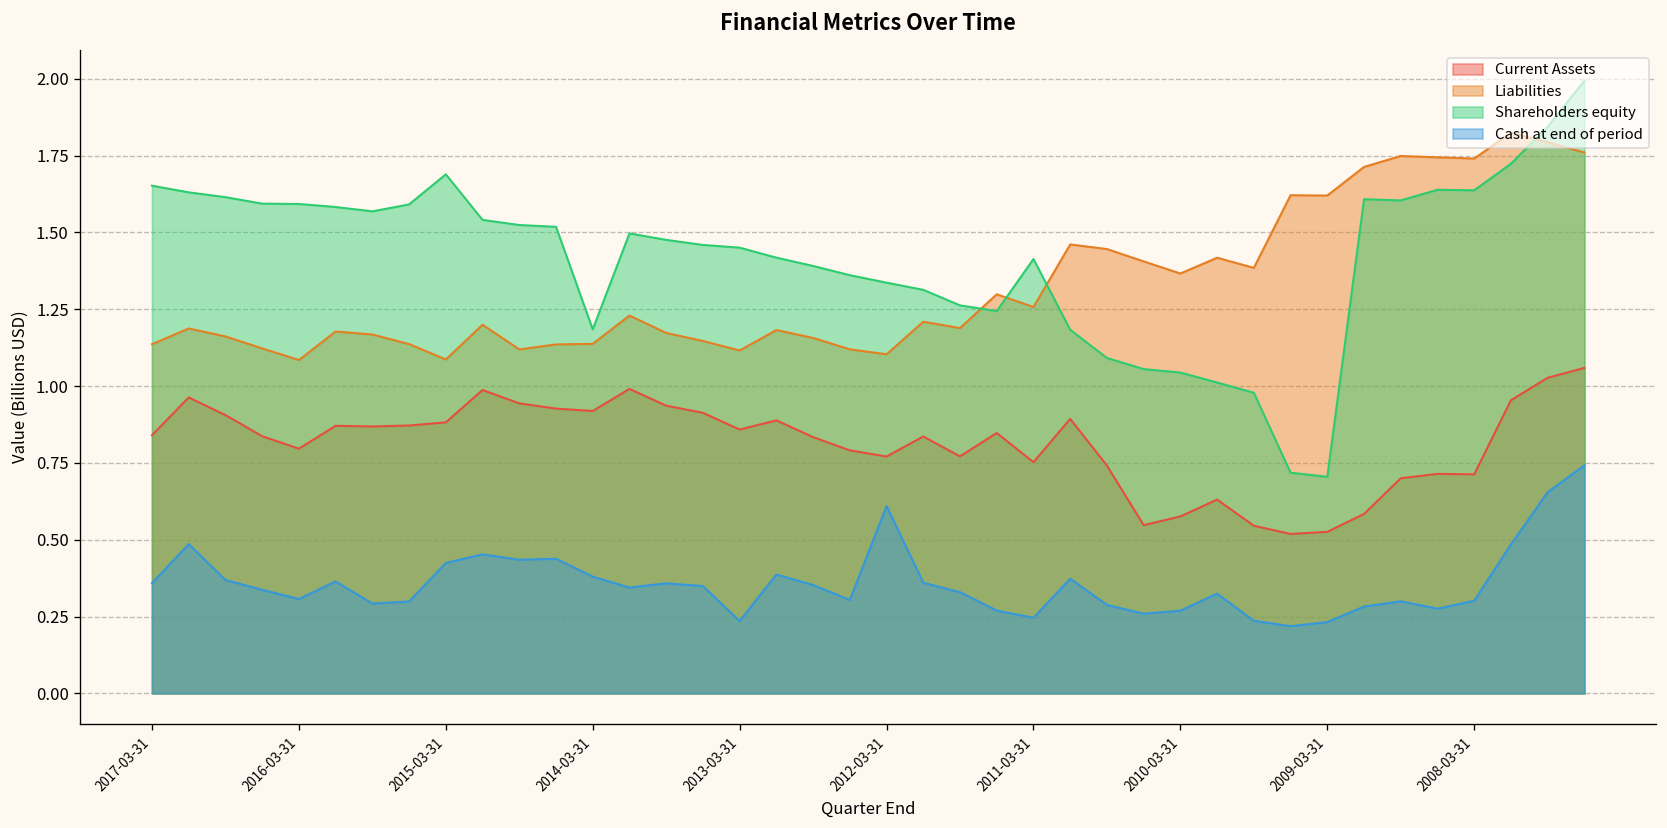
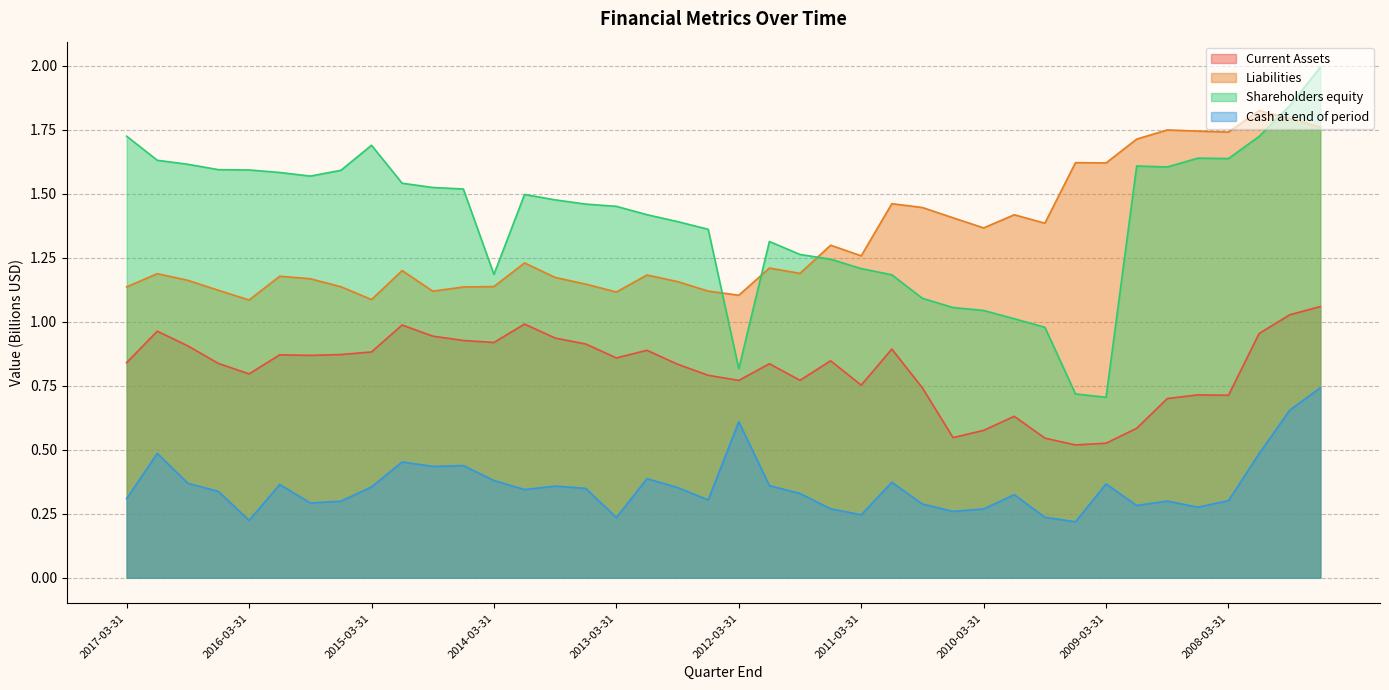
Shareholders equity, 2017-03-31: 1.65 -> 1.72
Cash at end of period, 2017-03-31: 0.36 -> 0.31
Cash at end of period, 2016-03-31: 0.31 -> 0.22
Cash at end of period, 2015-03-31: 0.42 -> 0.36
Shareholders equity, 2012-03-31: 1.34 -> 0.82
Shareholders equity, 2011-03-31: 1.41 -> 1.21
Cash at end of period, 2009-03-31: 0.23 -> 0.37
